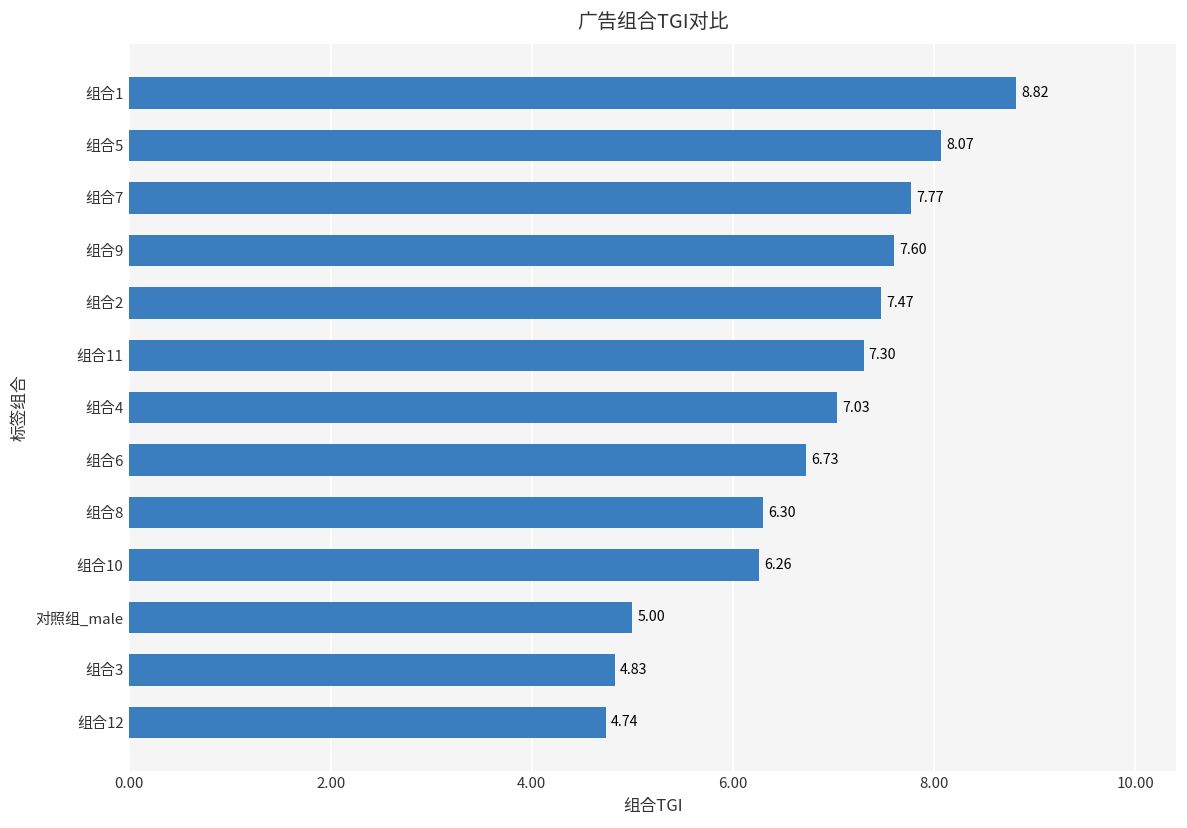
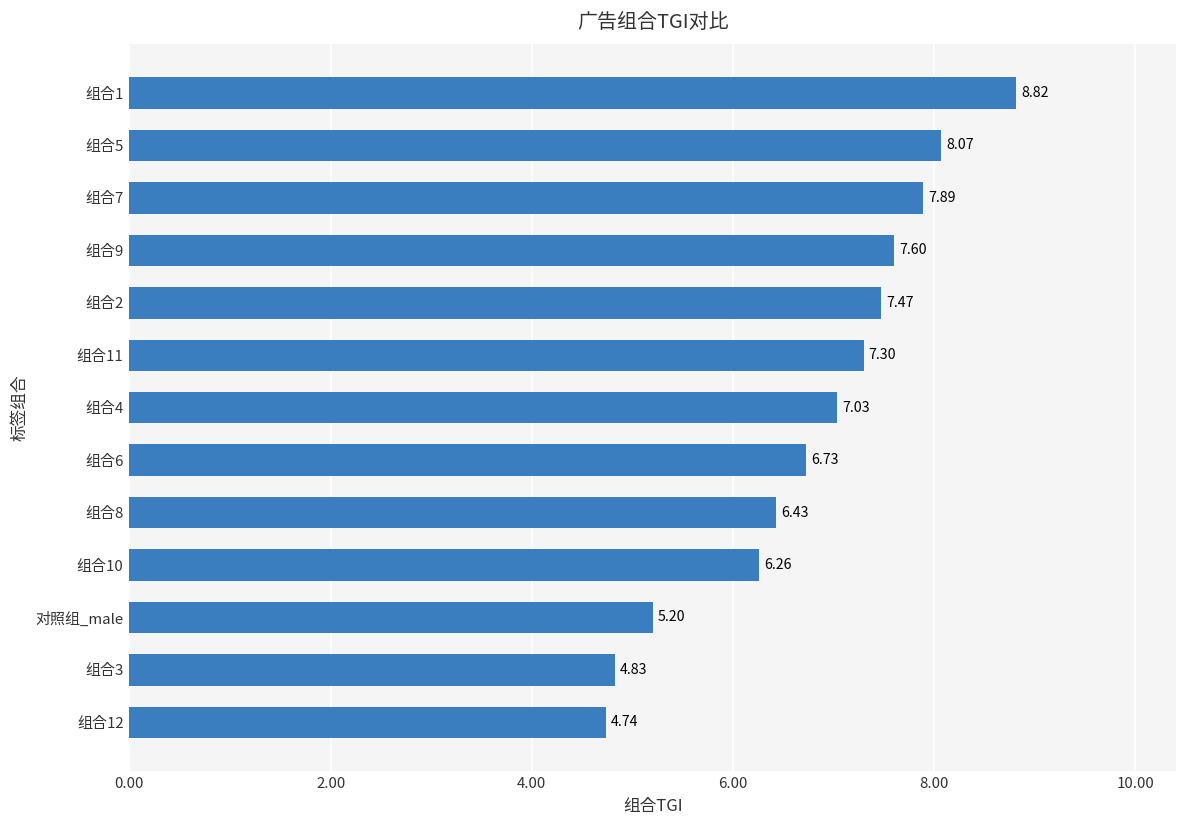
组合7: 7.77 -> 7.89
组合8: 6.30 -> 6.43
对照组_male: 5.00 -> 5.20
